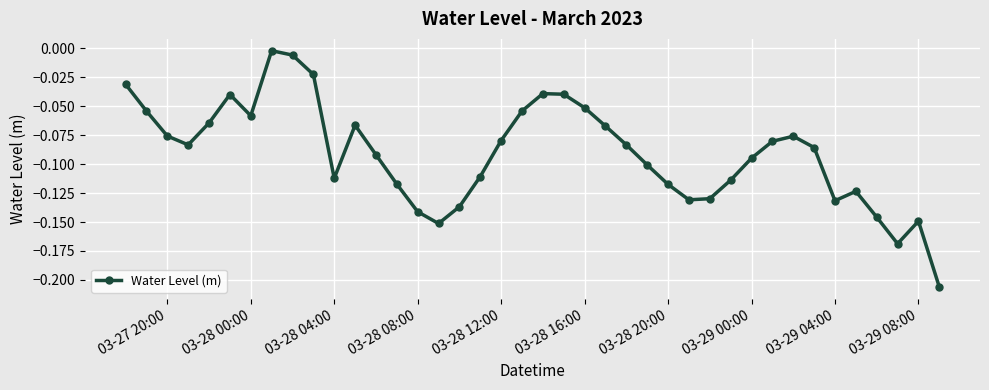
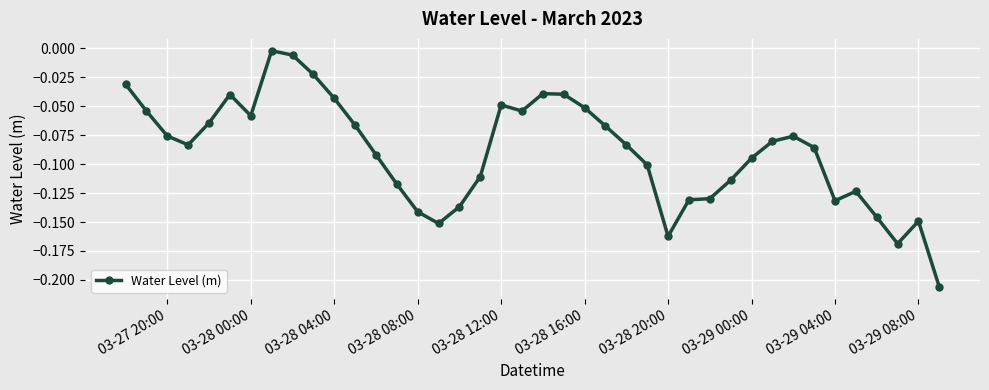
03-28 04:00: -0.112 -> -0.043
03-28 12:00: -0.080 -> -0.049
03-28 20:00: -0.117 -> -0.162
